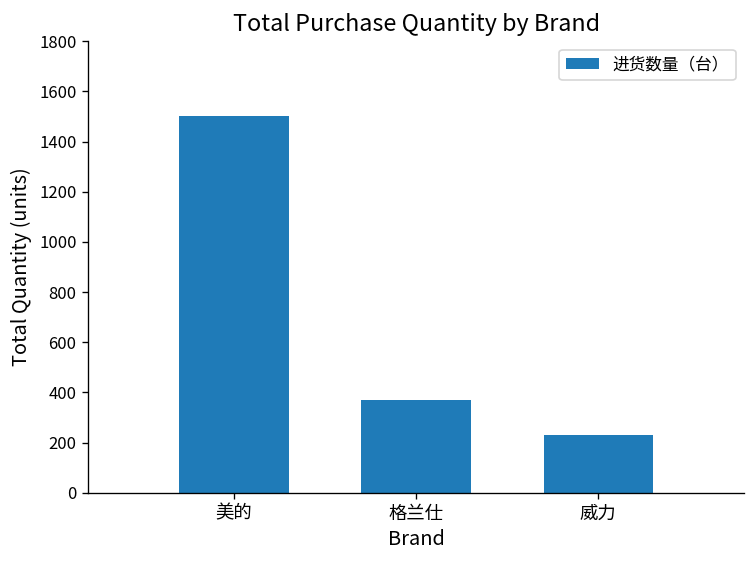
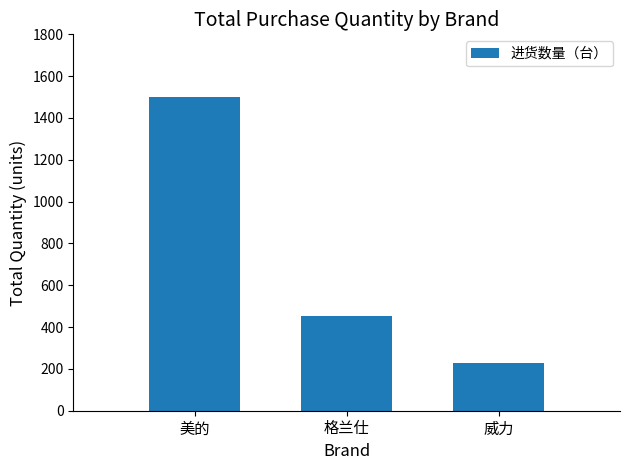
格兰仕: 370 -> 450
